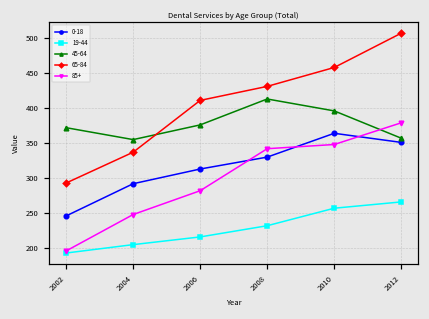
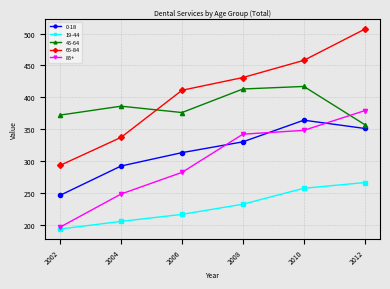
45-64, 2004: 360 -> 390
45-64, 2010: 400 -> 420
